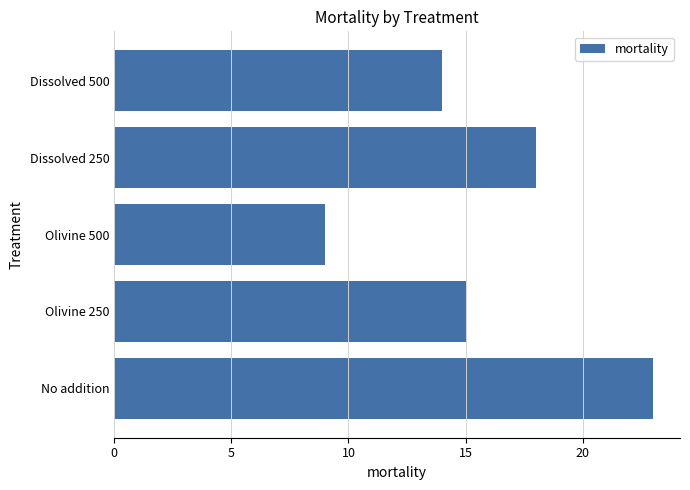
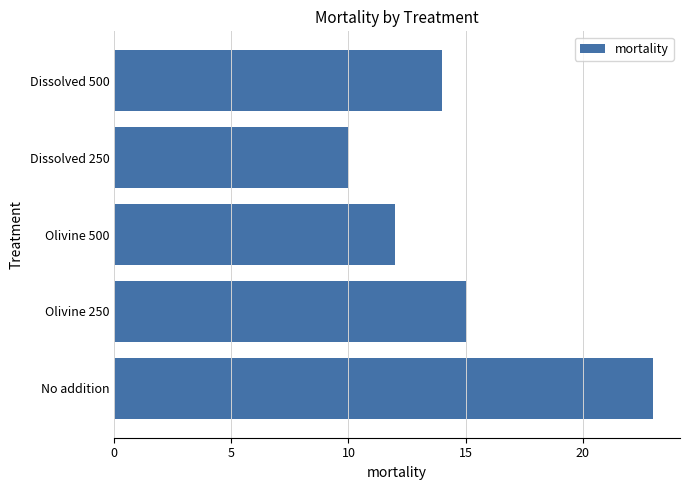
Dissolved 250: 18 -> 10
Olivine 500: 9 -> 12
